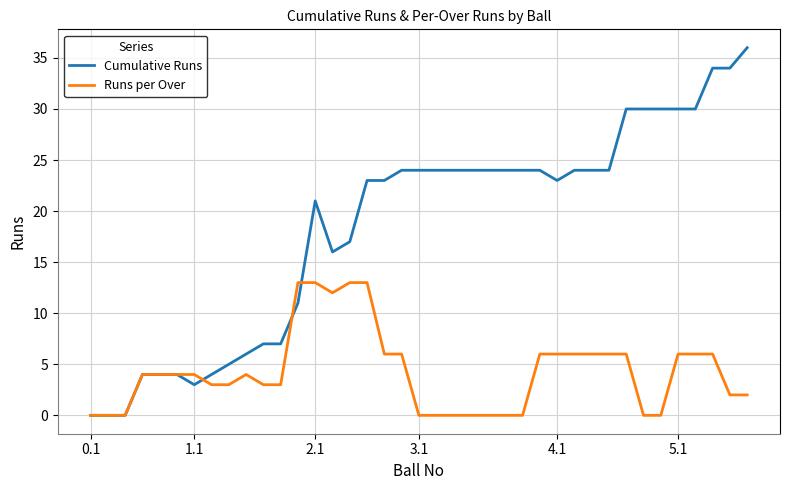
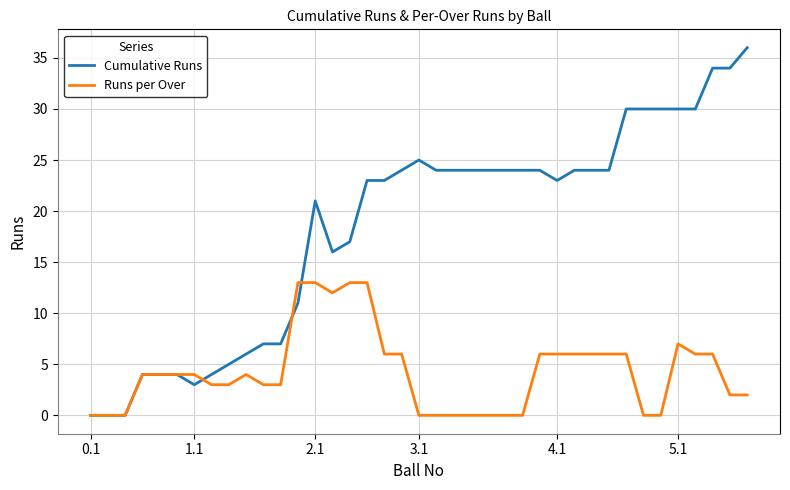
Cumulative Runs, 3.1: 24 -> 25
Runs per Over, 5.1: 6 -> 7
